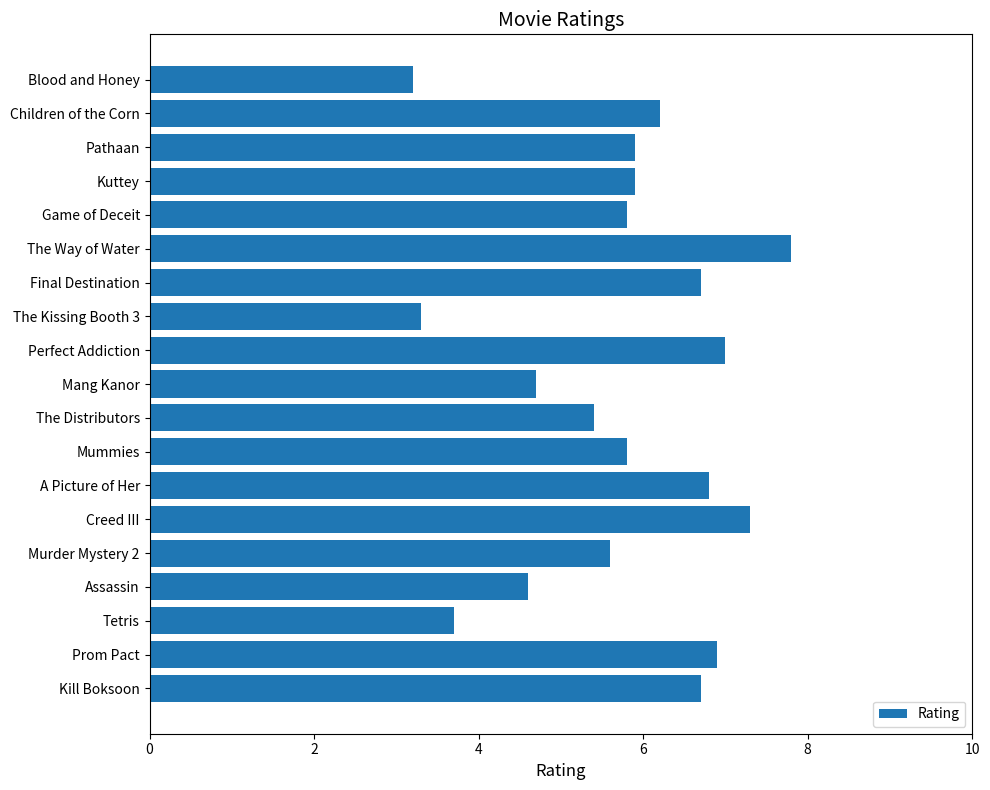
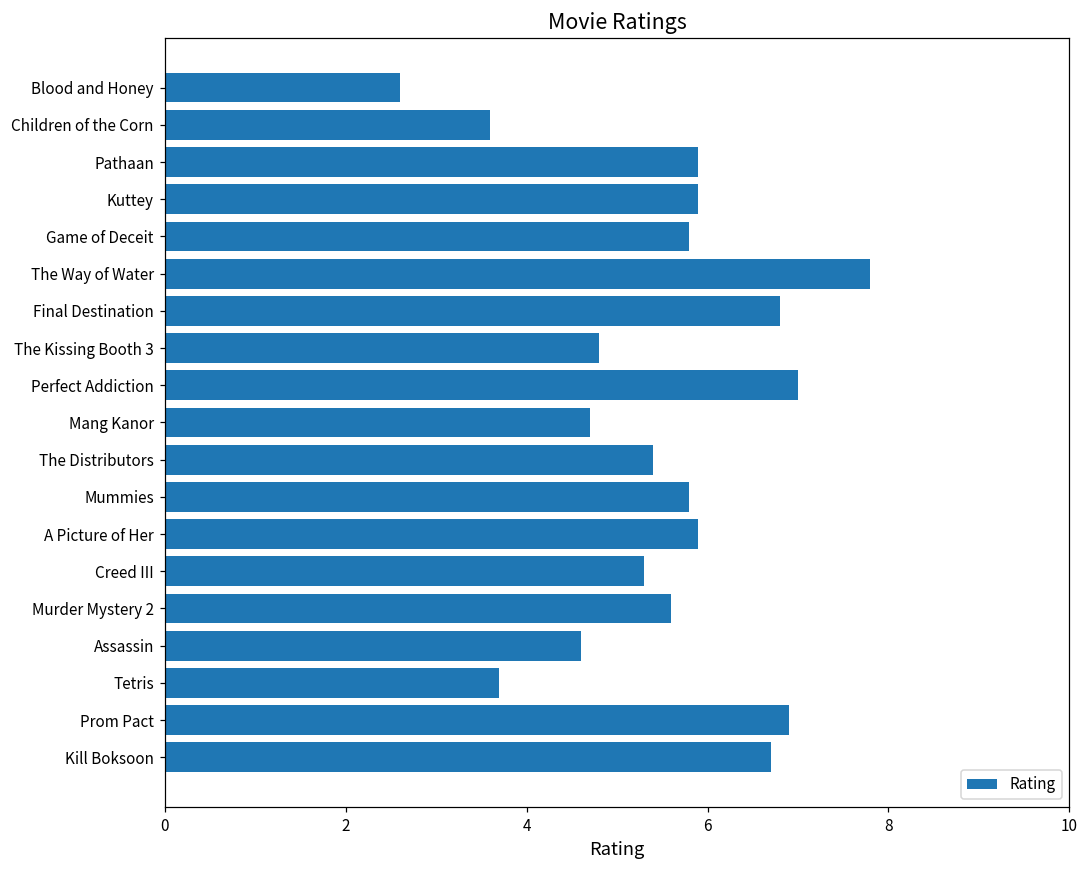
Blood and Honey: 3.2 -> 2.6
Children of the Corn: 6.2 -> 3.6
Final Destination: 6.7 -> 6.8
The Kissing Booth 3: 3.3 -> 4.8
A Picture of Her: 6.8 -> 5.9
Creed III: 7.3 -> 5.3
